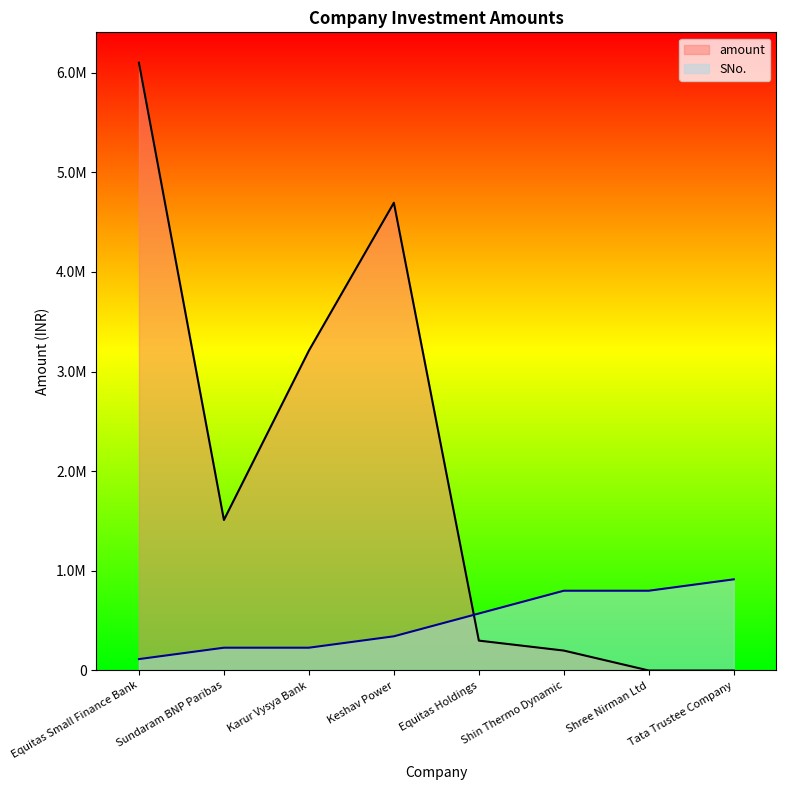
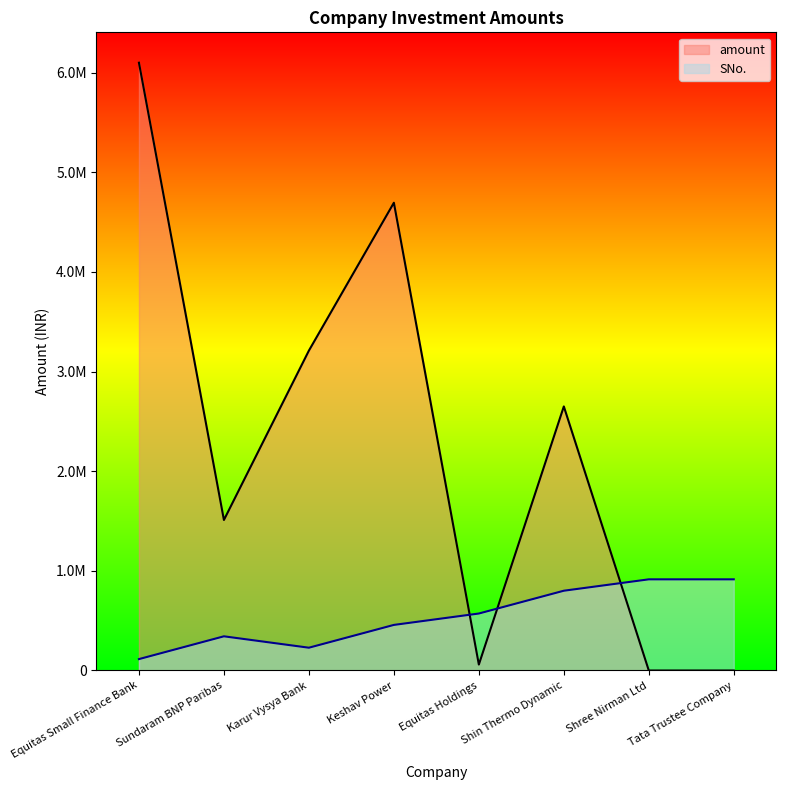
SNo., Sundaram BNP Paribas: 200000 -> 300000
SNo., Keshav Power: 300000 -> 500000
amount, Equitas Holdings: 300000 -> 100000
amount, Shin Thermo Dynamic: 200000 -> 2700000
SNo., Shree Nirman Ltd: 800000 -> 900000
